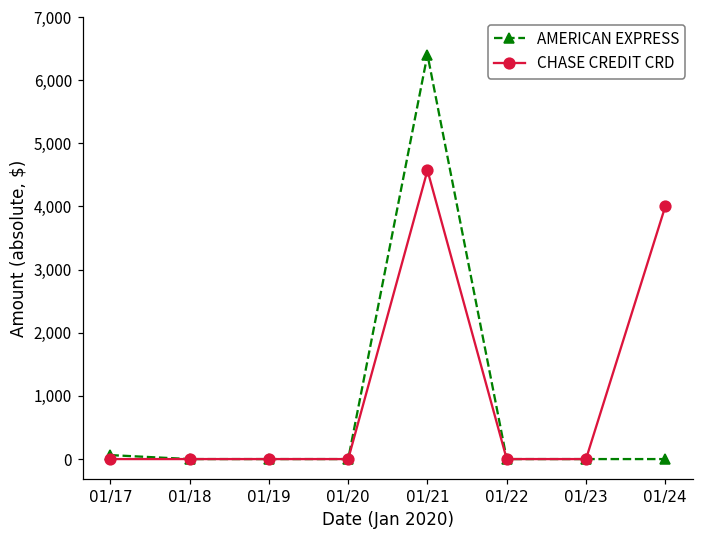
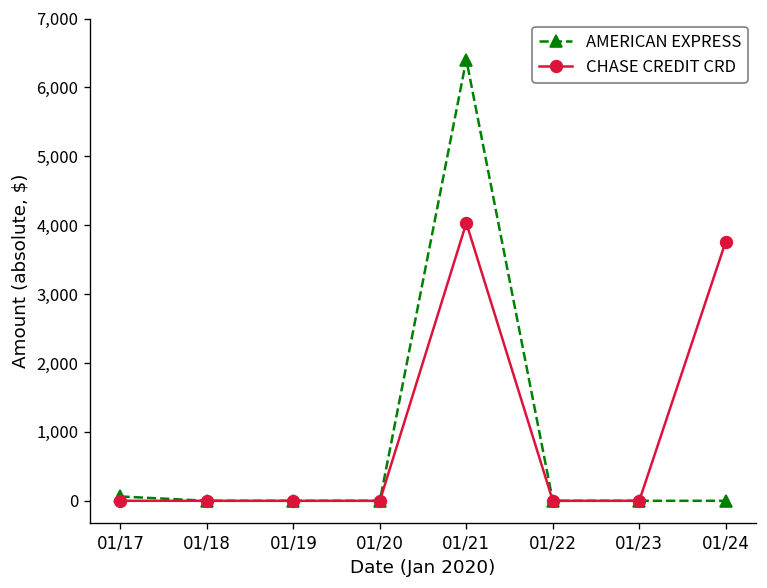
CHASE CREDIT CRD, 01/21: 4,600 -> 4,000
CHASE CREDIT CRD, 01/24: 4,000 -> 3,800
